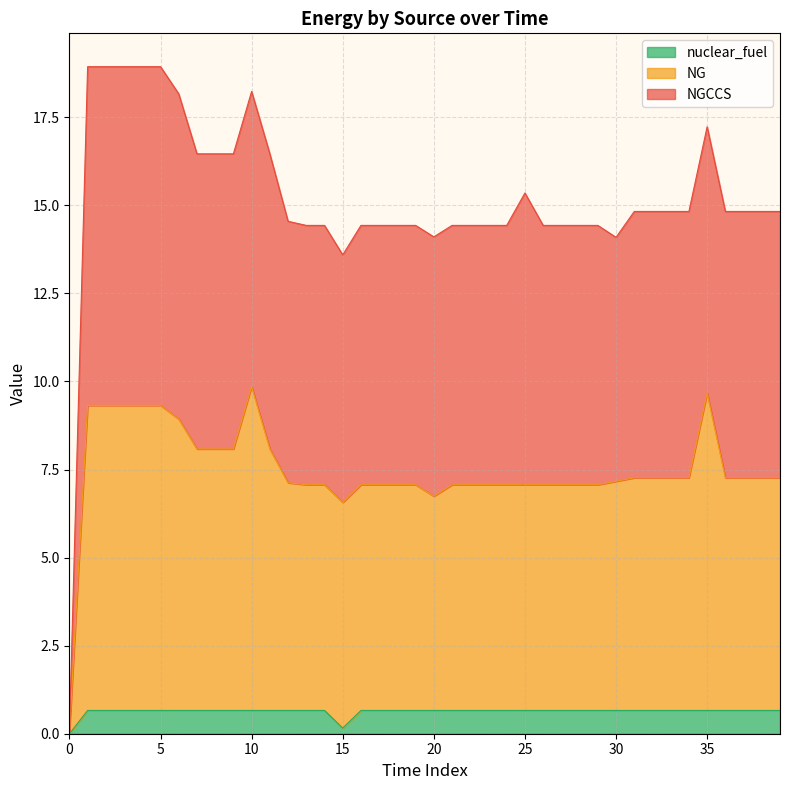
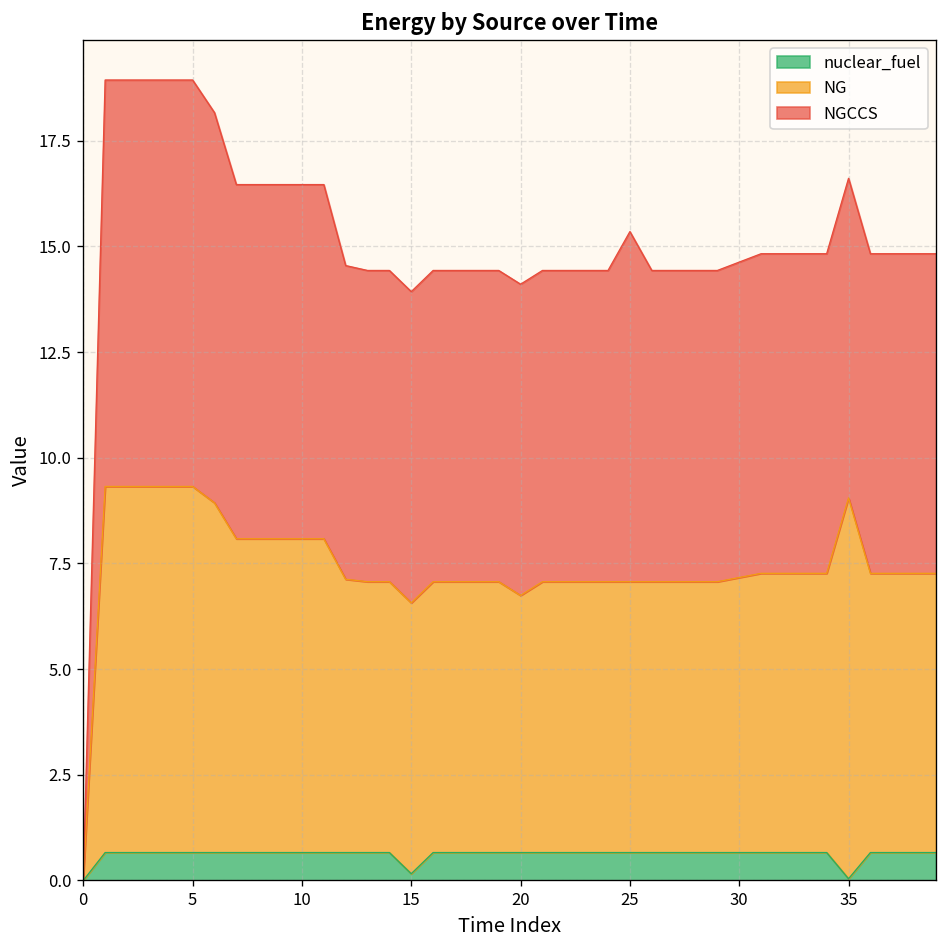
NG, 10: 9.2 -> 7.4
NGCCS, 15: 7.0 -> 7.4
NGCCS, 30: 6.9 -> 7.5
nuclear_fuel, 35: 0.7 -> 0.0
